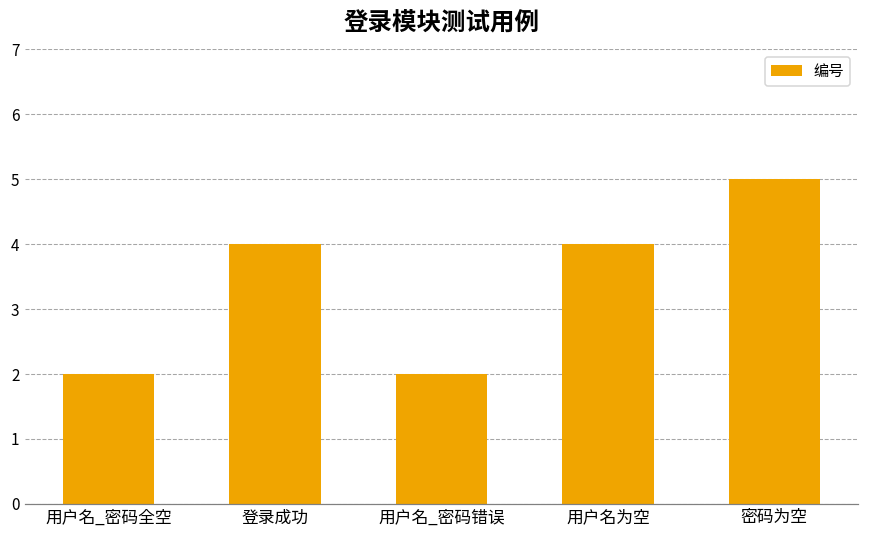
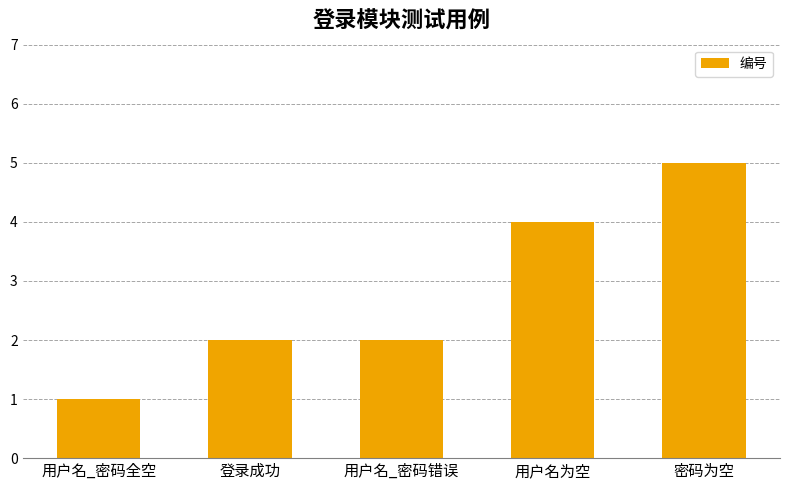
用户名_密码全空: 2 -> 1
登录成功: 4 -> 2
